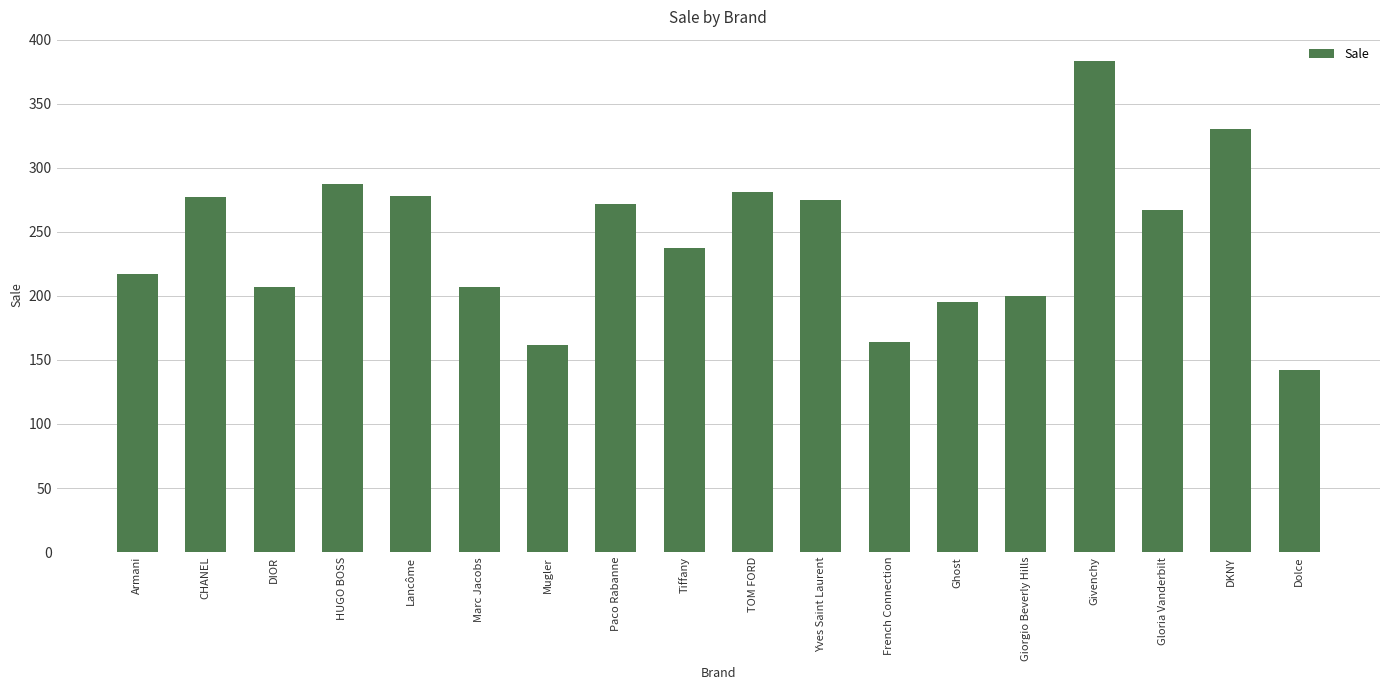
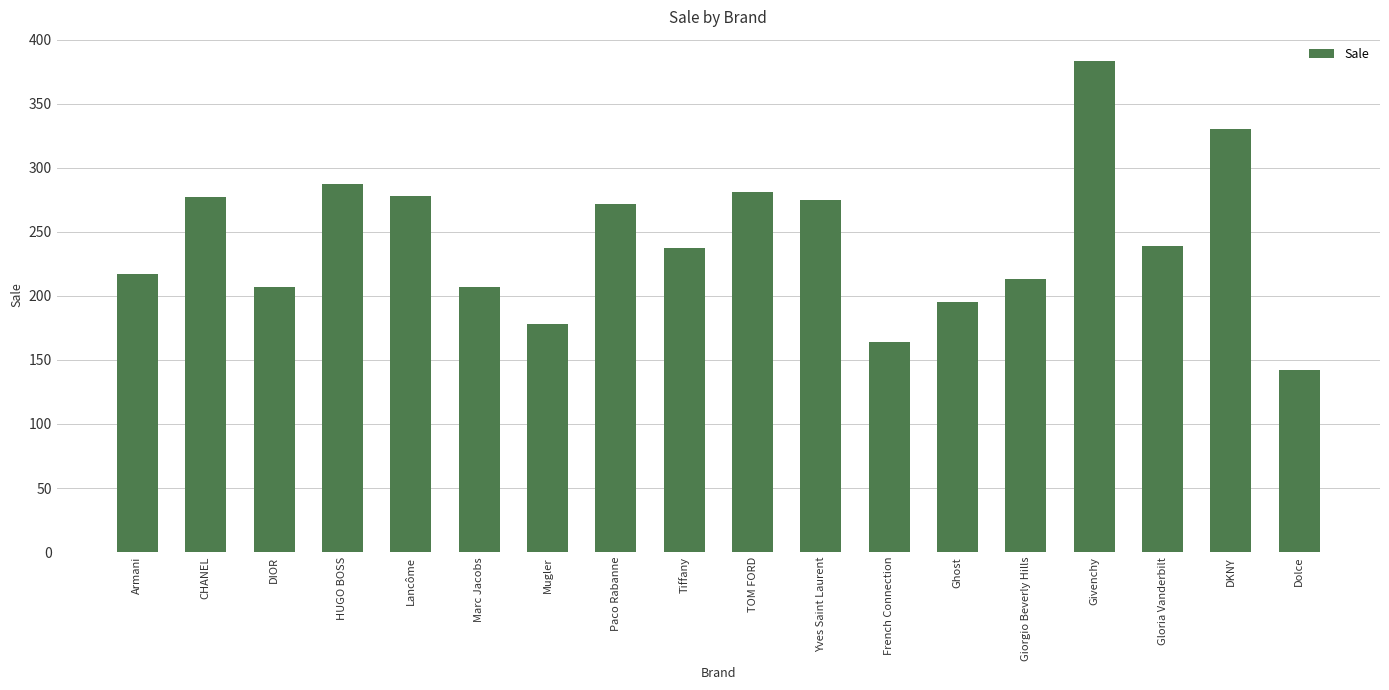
Mugler: 162 -> 178
Giorgio Beverly Hills: 200 -> 213
Gloria Vanderbilt: 267 -> 239
